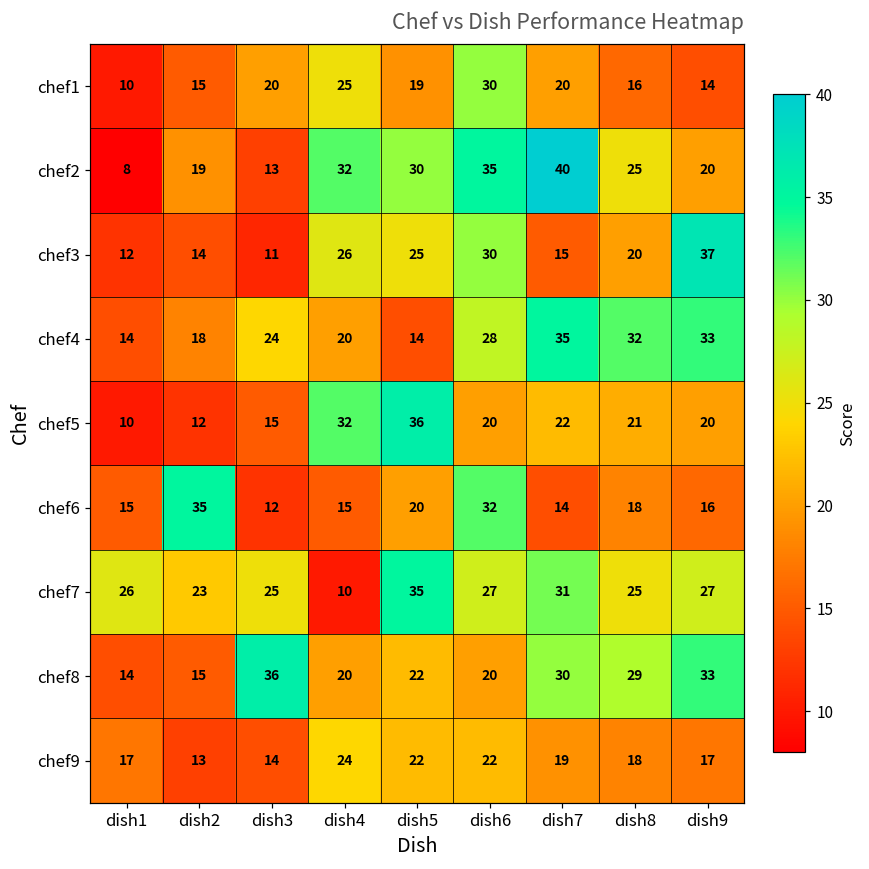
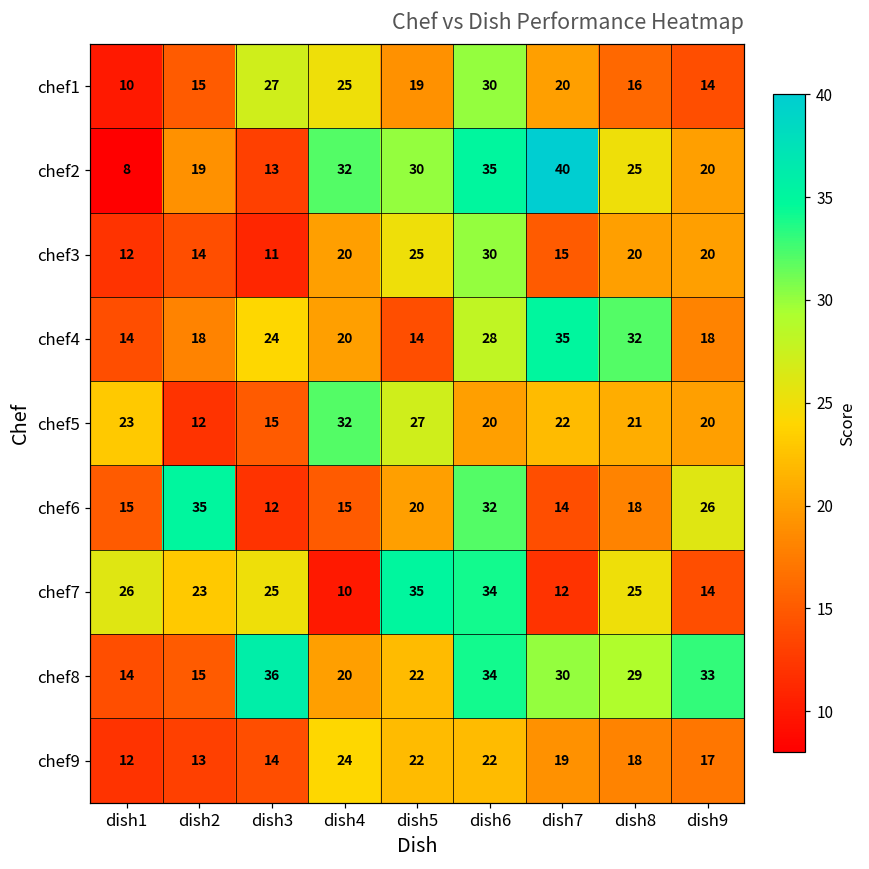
chef1, dish3: 20 -> 27
chef3, dish4: 26 -> 20
chef3, dish9: 37 -> 20
chef4, dish9: 33 -> 18
chef5, dish1: 10 -> 23
chef5, dish5: 36 -> 27
chef6, dish9: 16 -> 26
chef7, dish6: 27 -> 34
chef7, dish7: 31 -> 12
chef7, dish9: 27 -> 14
chef8, dish6: 20 -> 34
chef9, dish1: 17 -> 12
